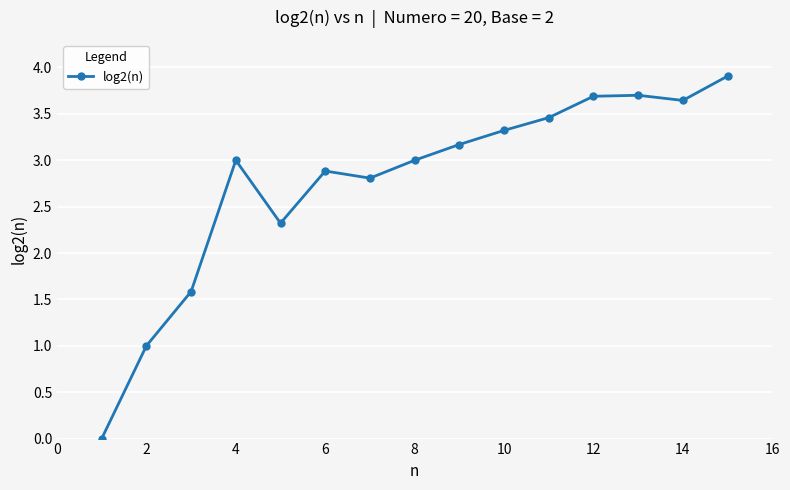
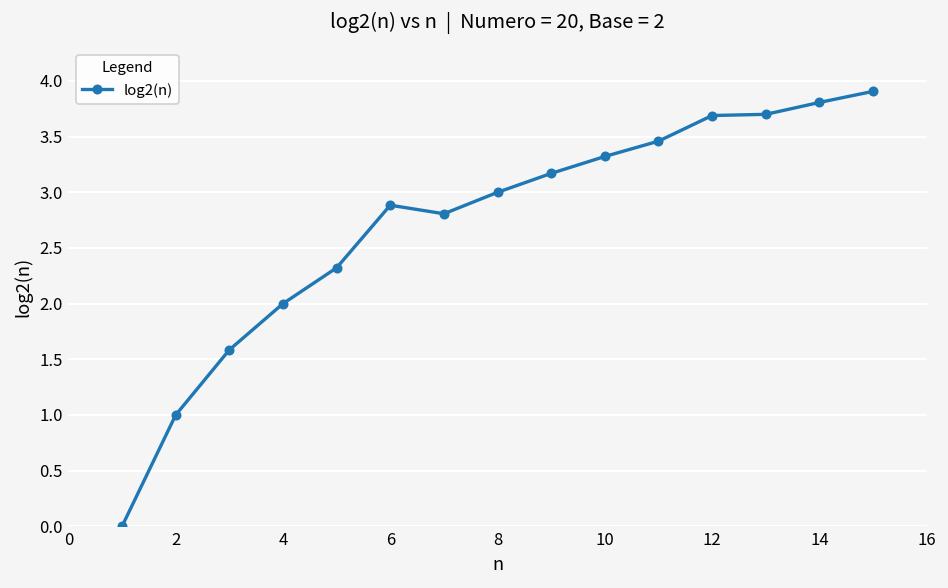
4: 3 -> 2
14: 3.6 -> 3.8
